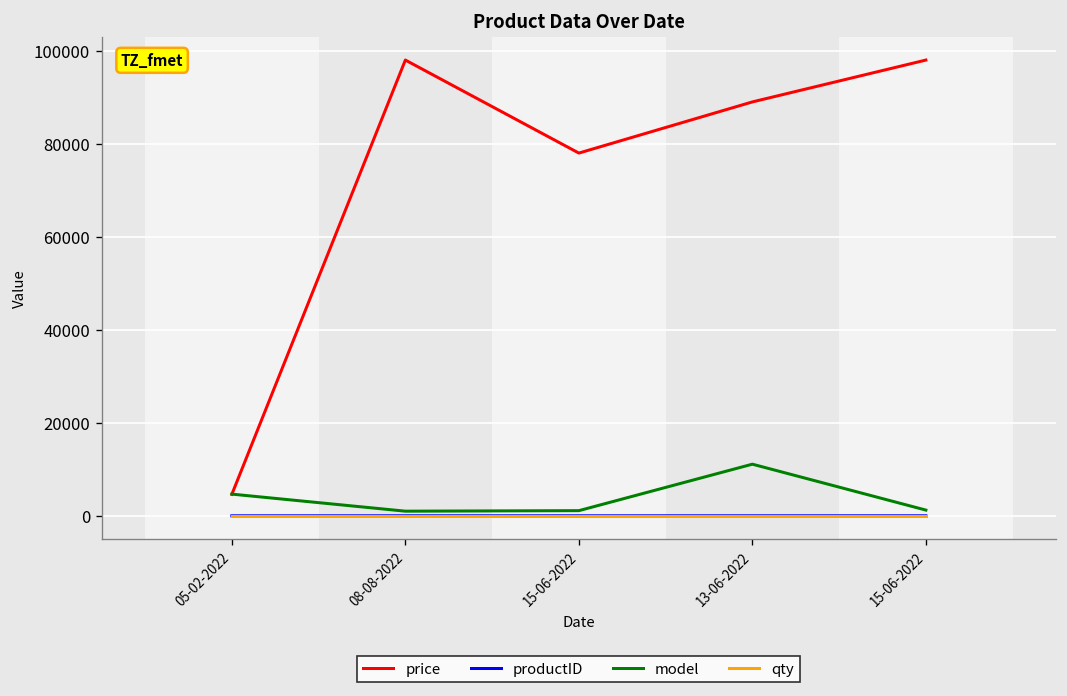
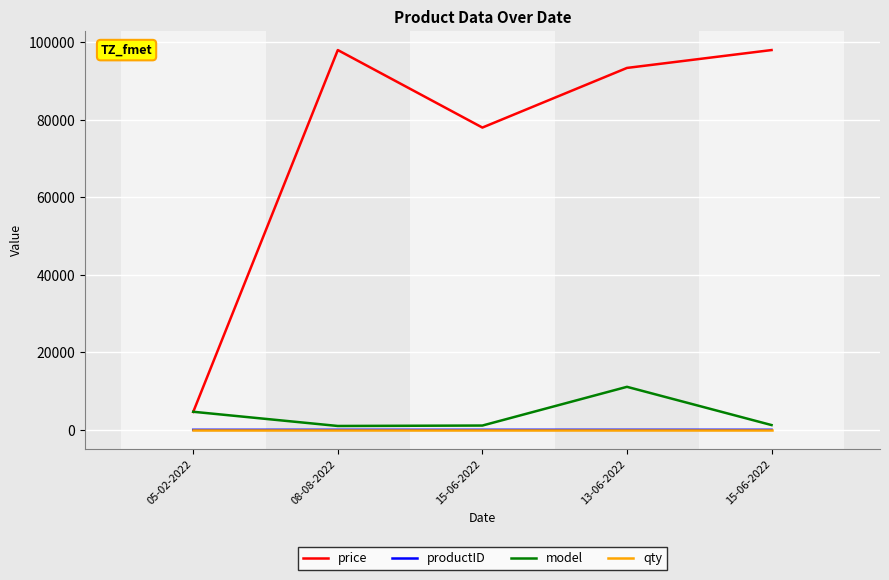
price, 13-06-2022: 89000 -> 93000
